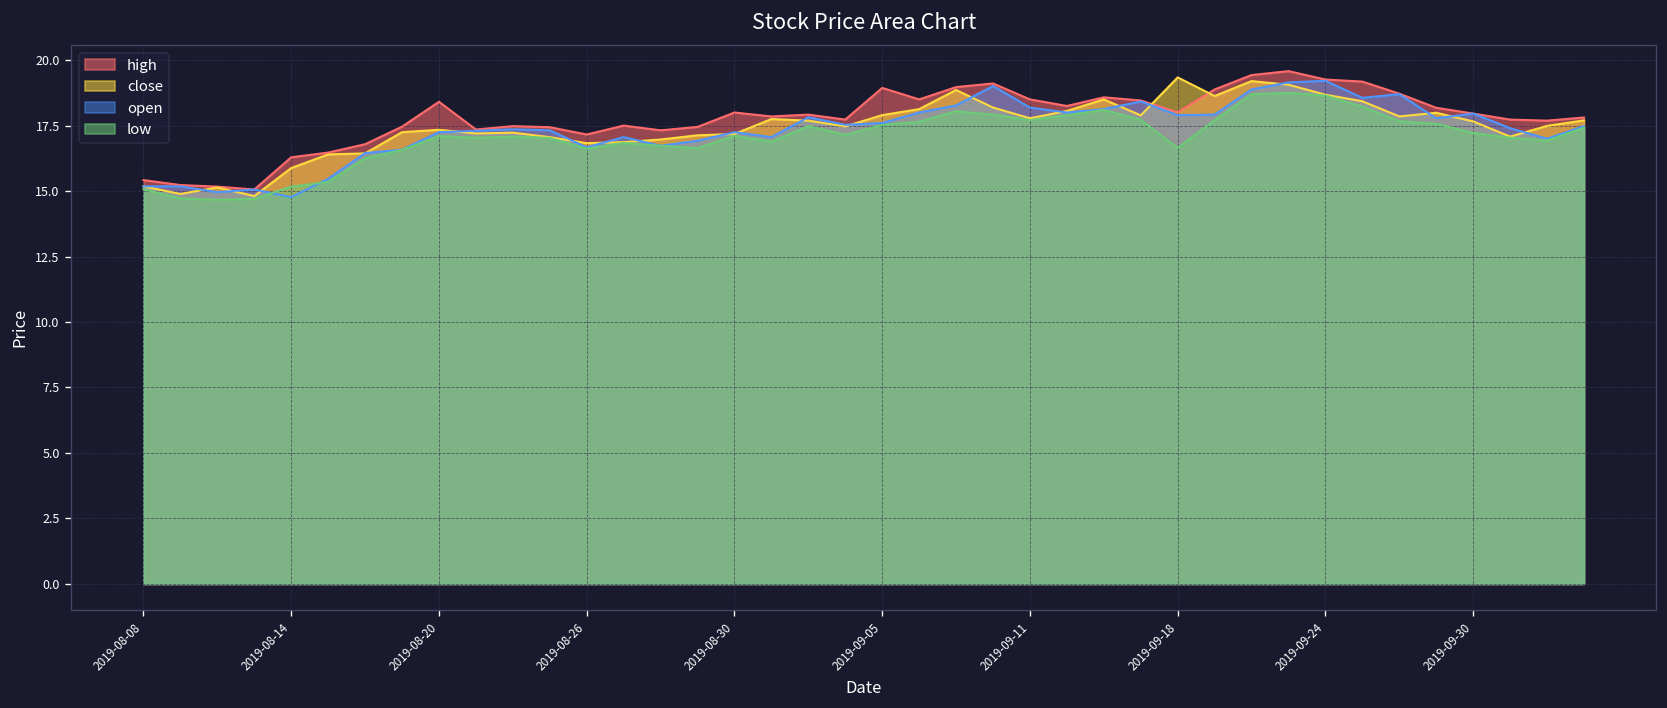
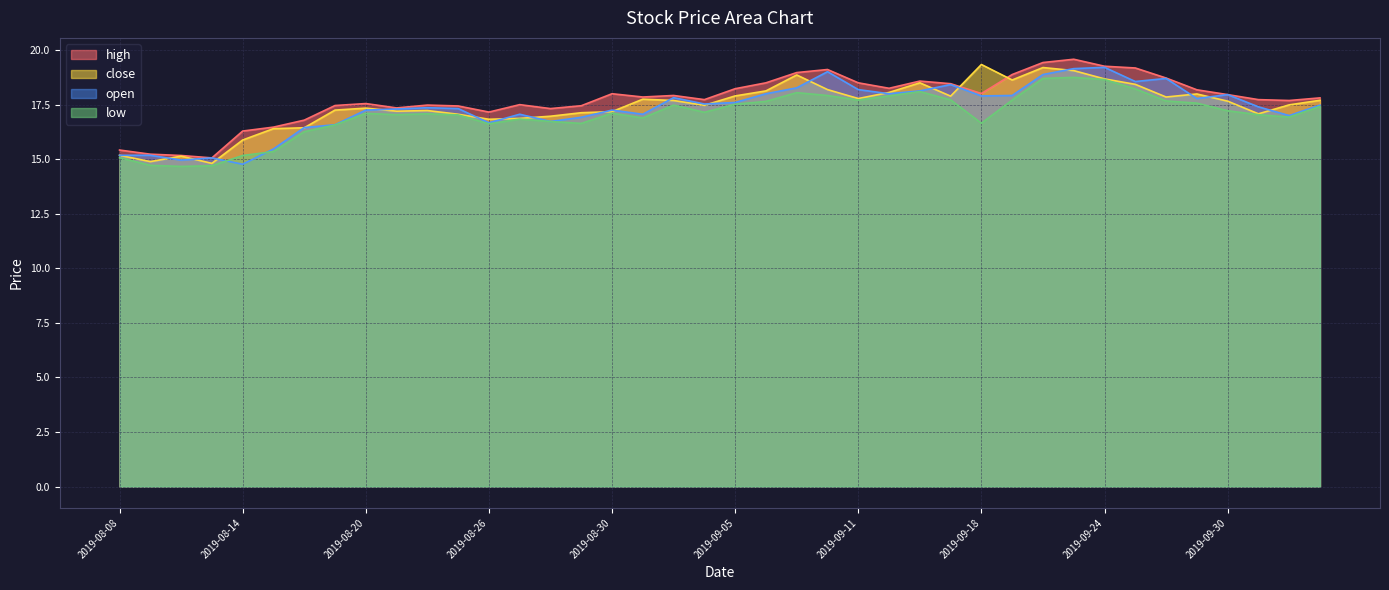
high, 2019-08-20: 18.4 -> 17.6
high, 2019-09-05: 18.9 -> 18.2
